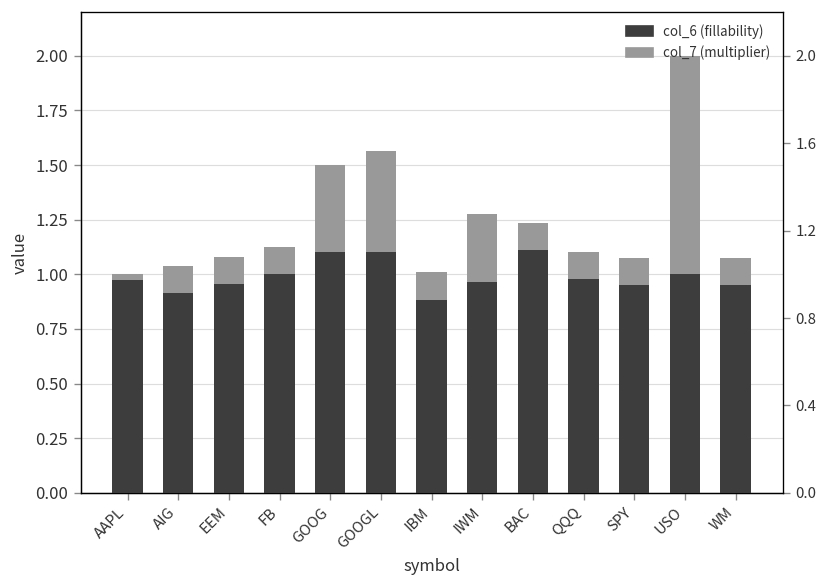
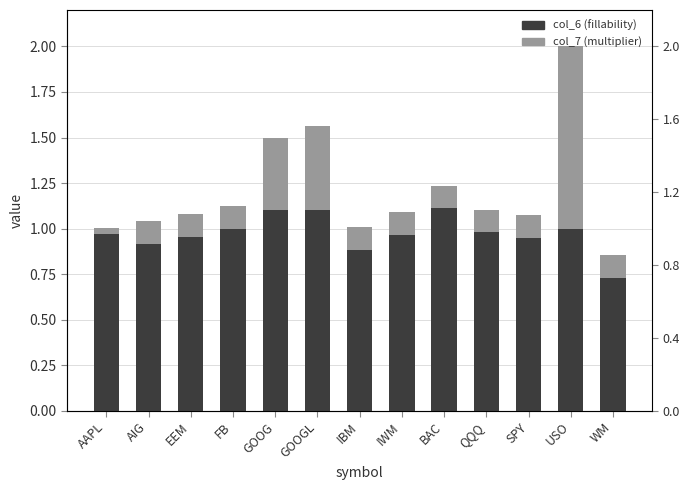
col_7 (multiplier), IWM: 0.31 -> 0.12
col_6 (fillability), WM: 0.95 -> 0.73
